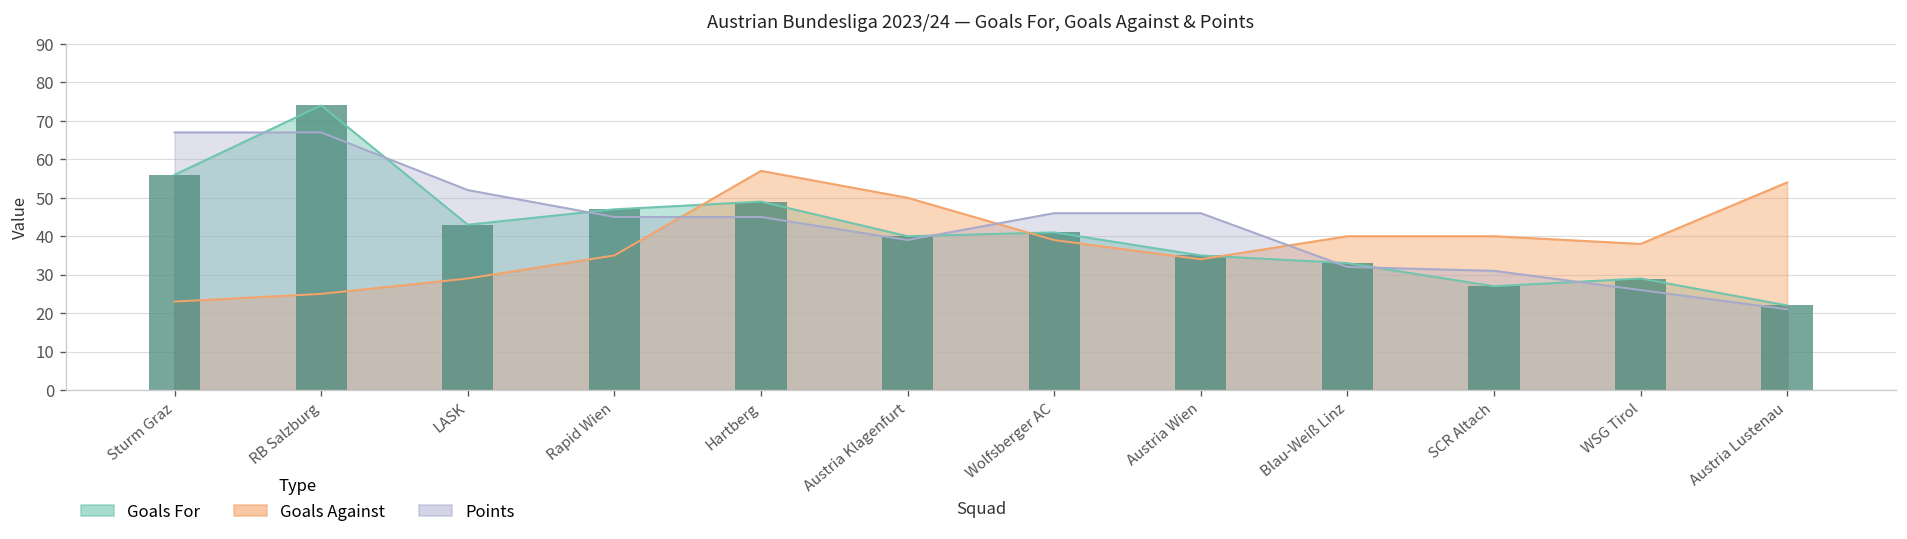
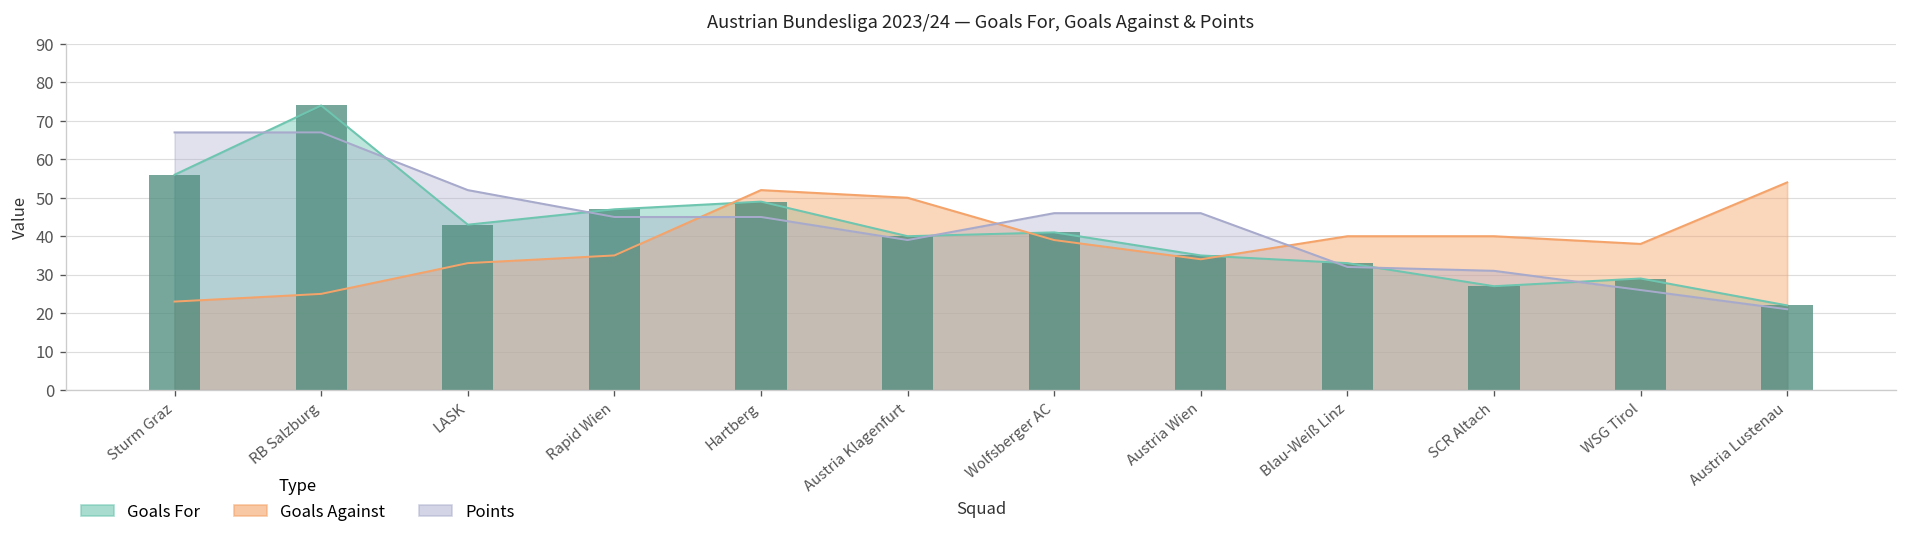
Goals Against, LASK: 29 -> 33
Goals Against, Hartberg: 57 -> 52
